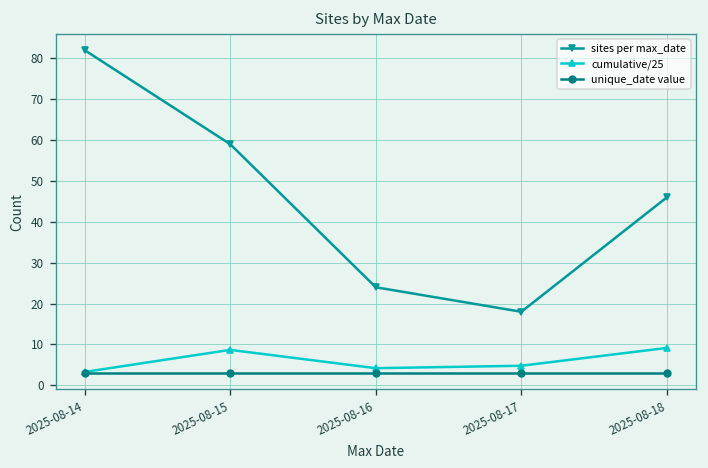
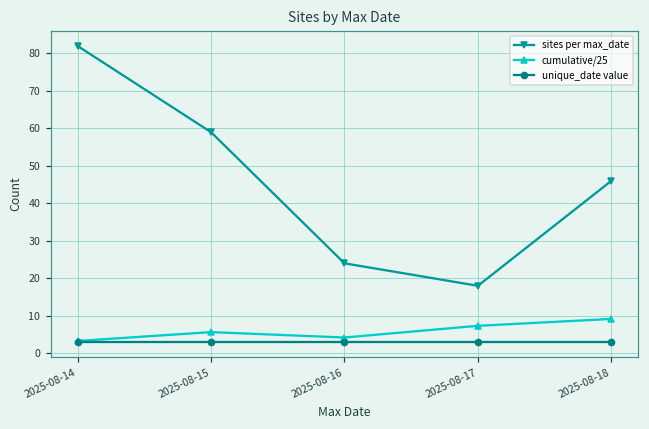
cumulative/25, 2025-08-15: 9 -> 6
cumulative/25, 2025-08-17: 5 -> 7
